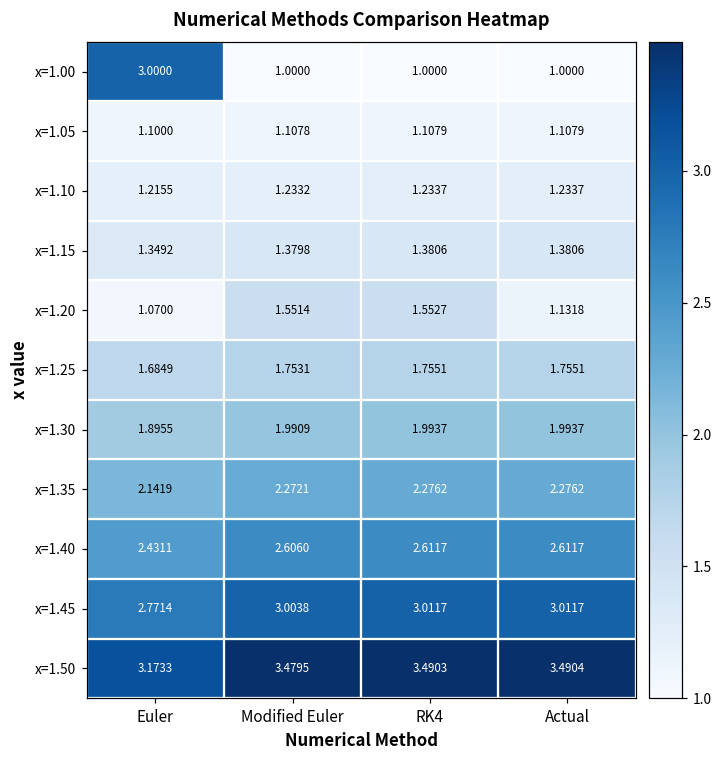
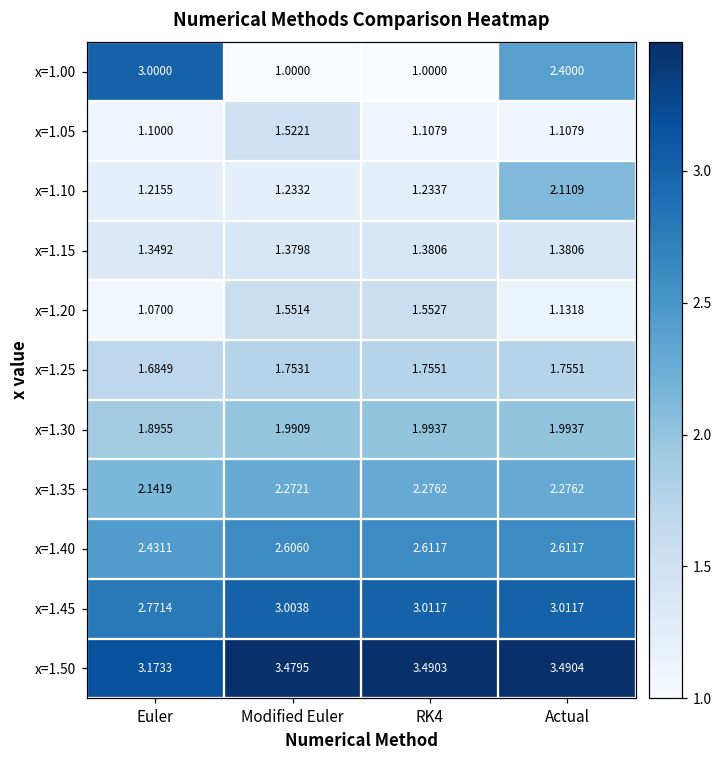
x=1.00, Actual: 1.0000 -> 2.4000
x=1.05, Modified Euler: 1.1078 -> 1.5221
x=1.10, Actual: 1.2337 -> 2.1109
